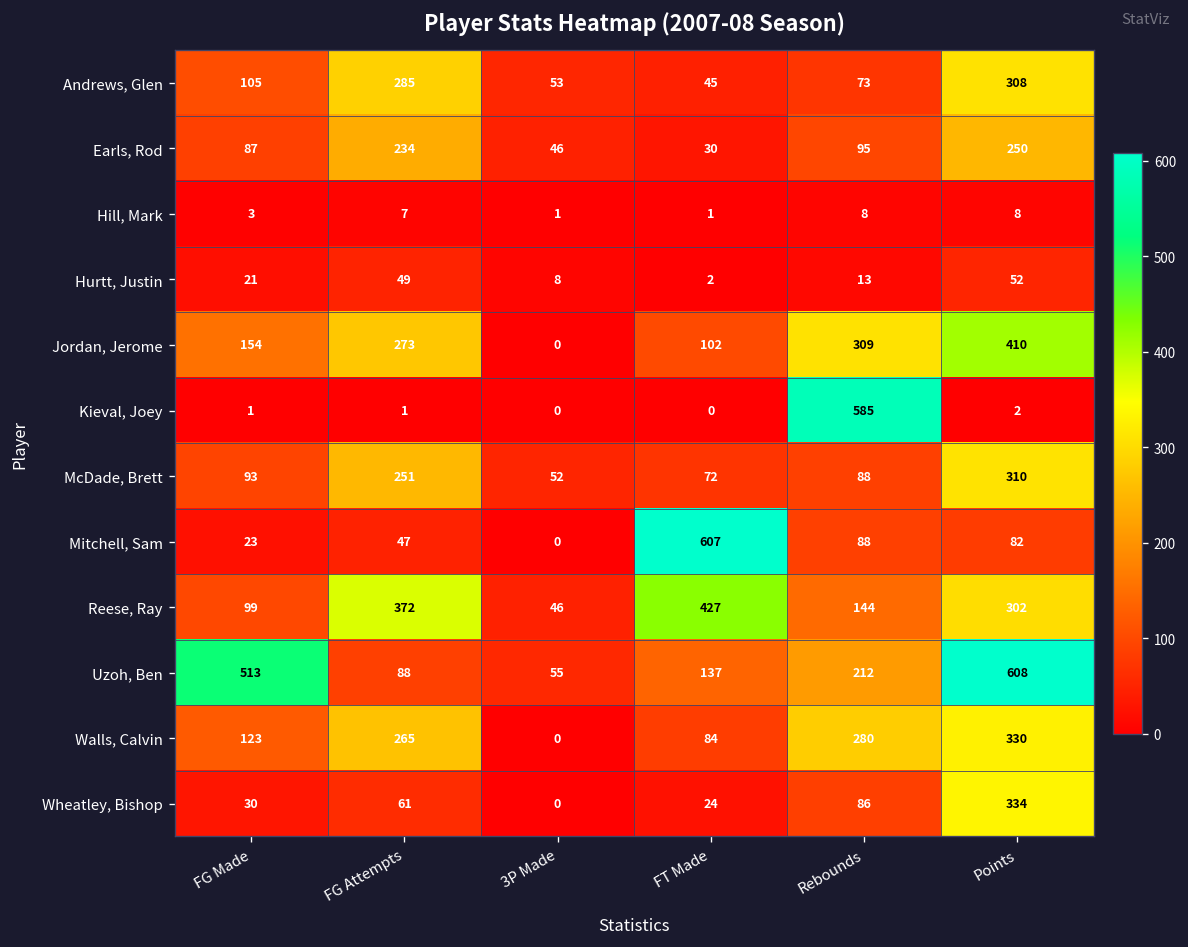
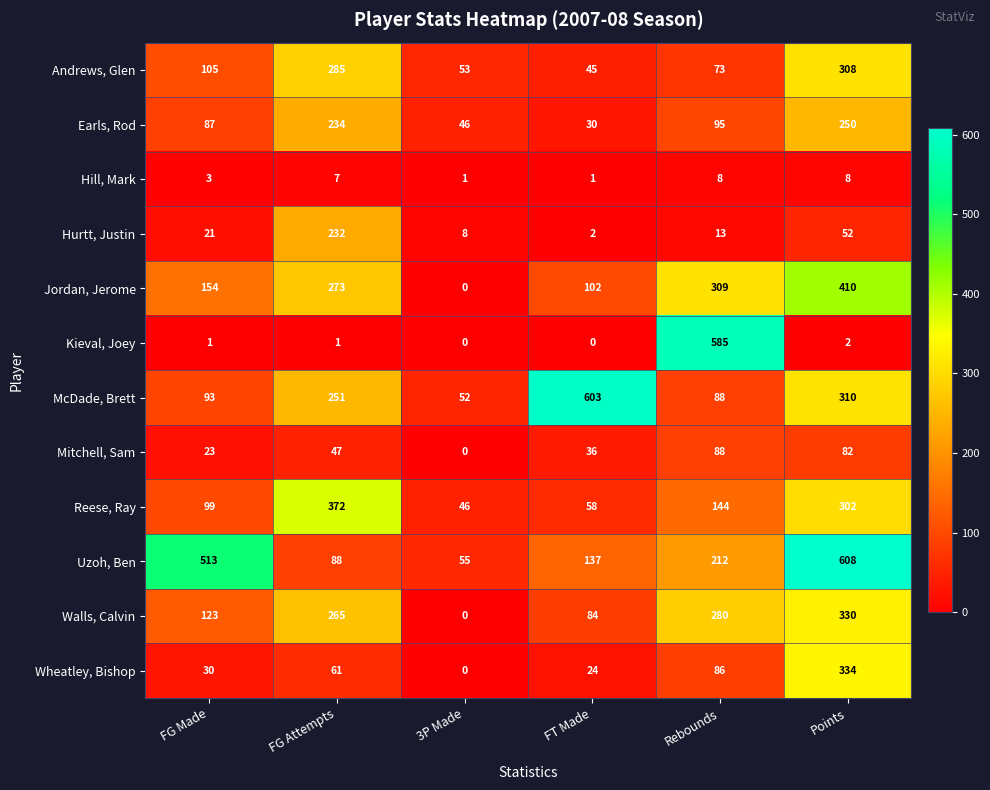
Hurtt, Justin, FG Attempts: 49 -> 232
McDade, Brett, FT Made: 72 -> 603
Mitchell, Sam, FT Made: 607 -> 36
Reese, Ray, FT Made: 427 -> 58
